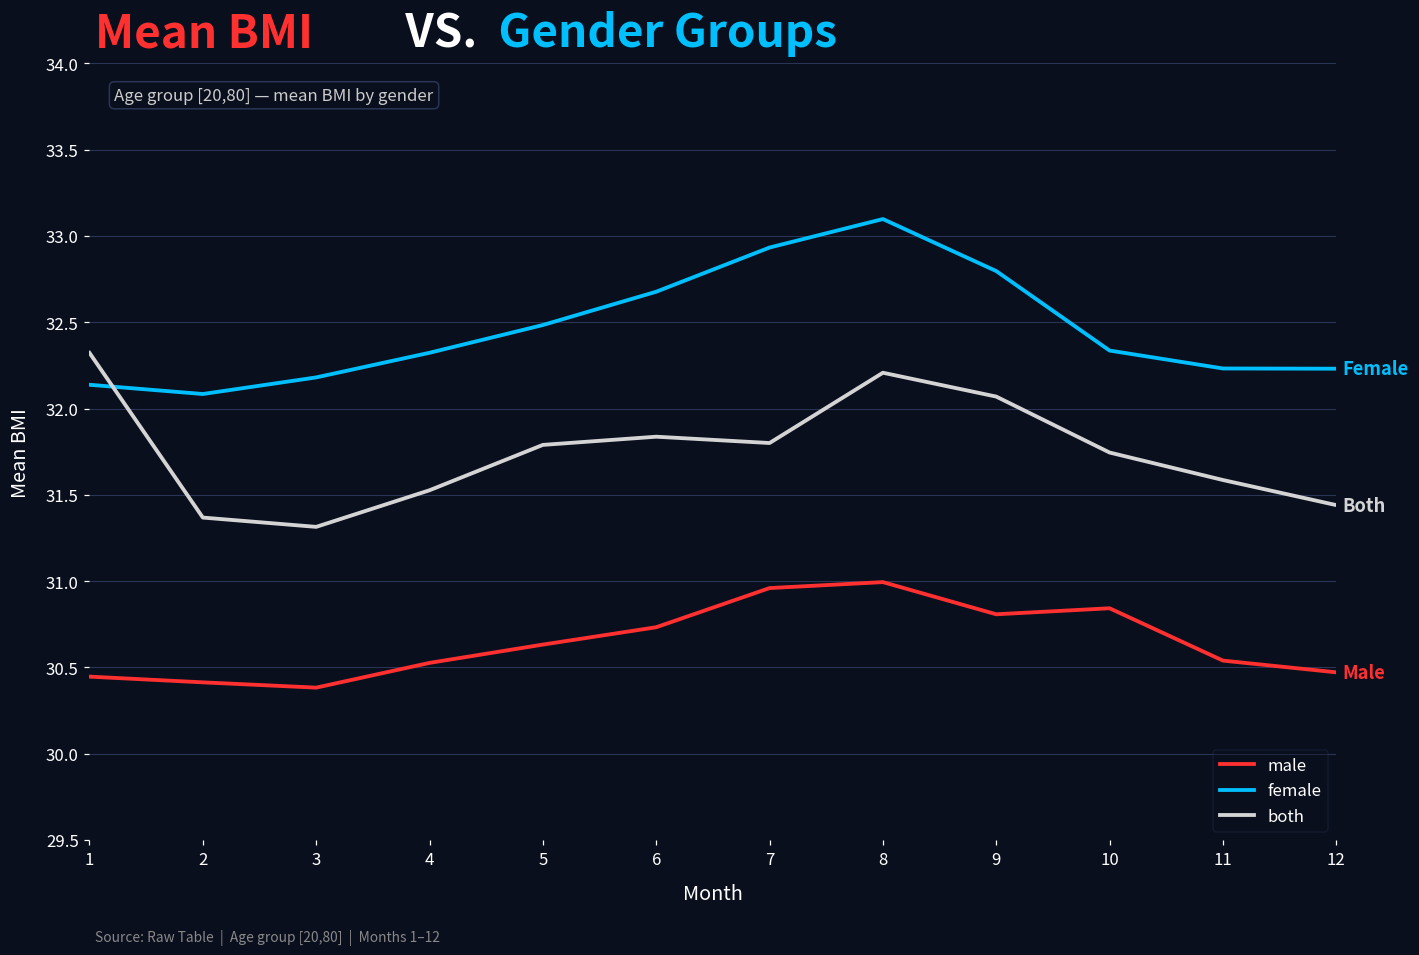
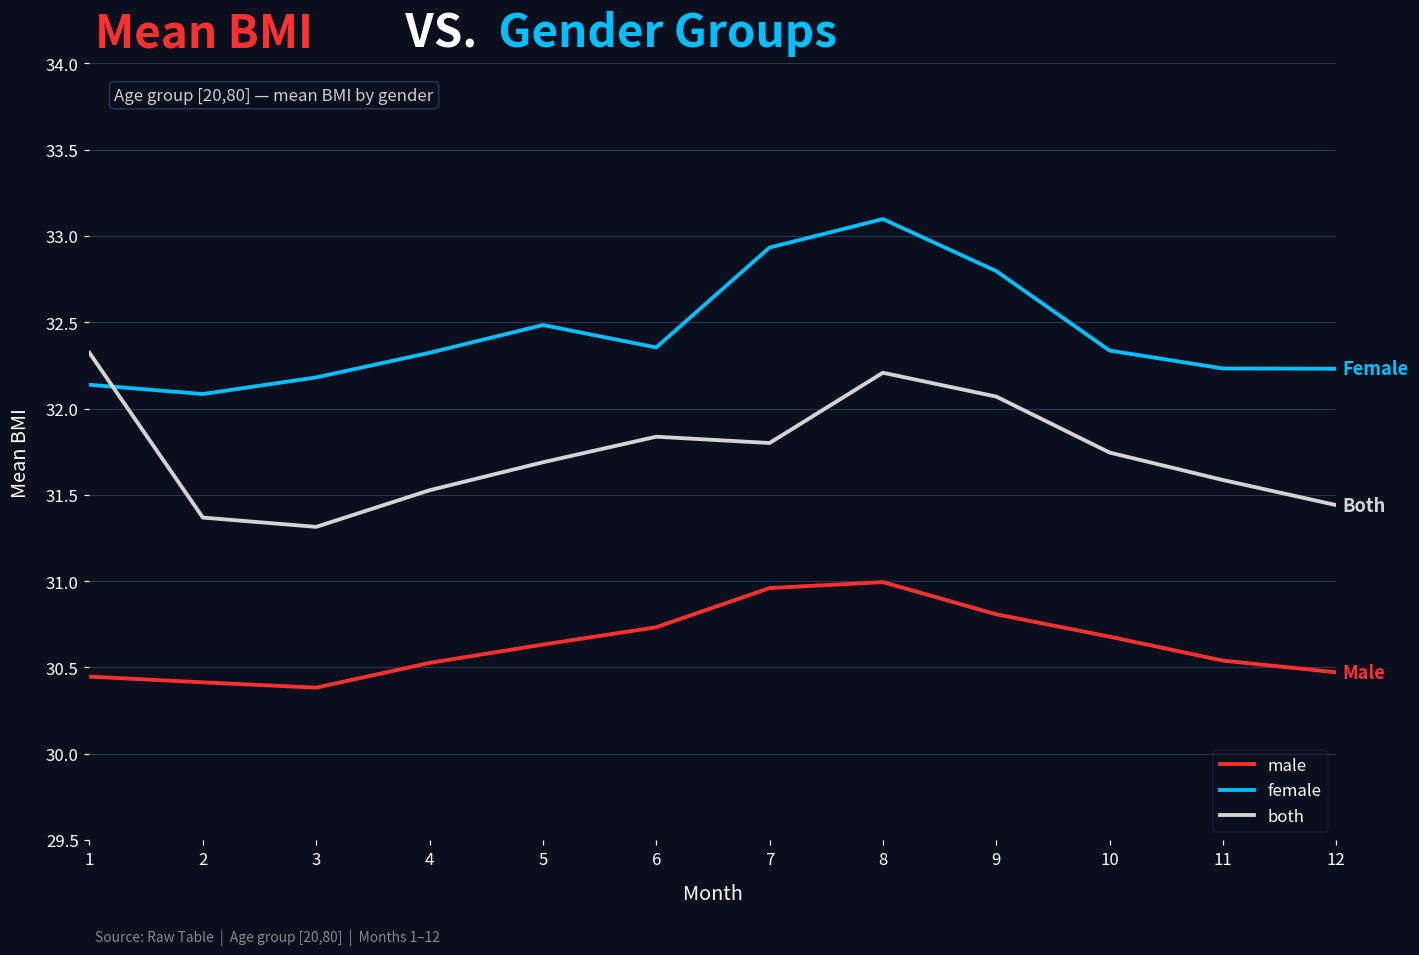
both, 5: 31.79 -> 31.69
female, 6: 32.68 -> 32.35
male, 10: 30.84 -> 30.68
